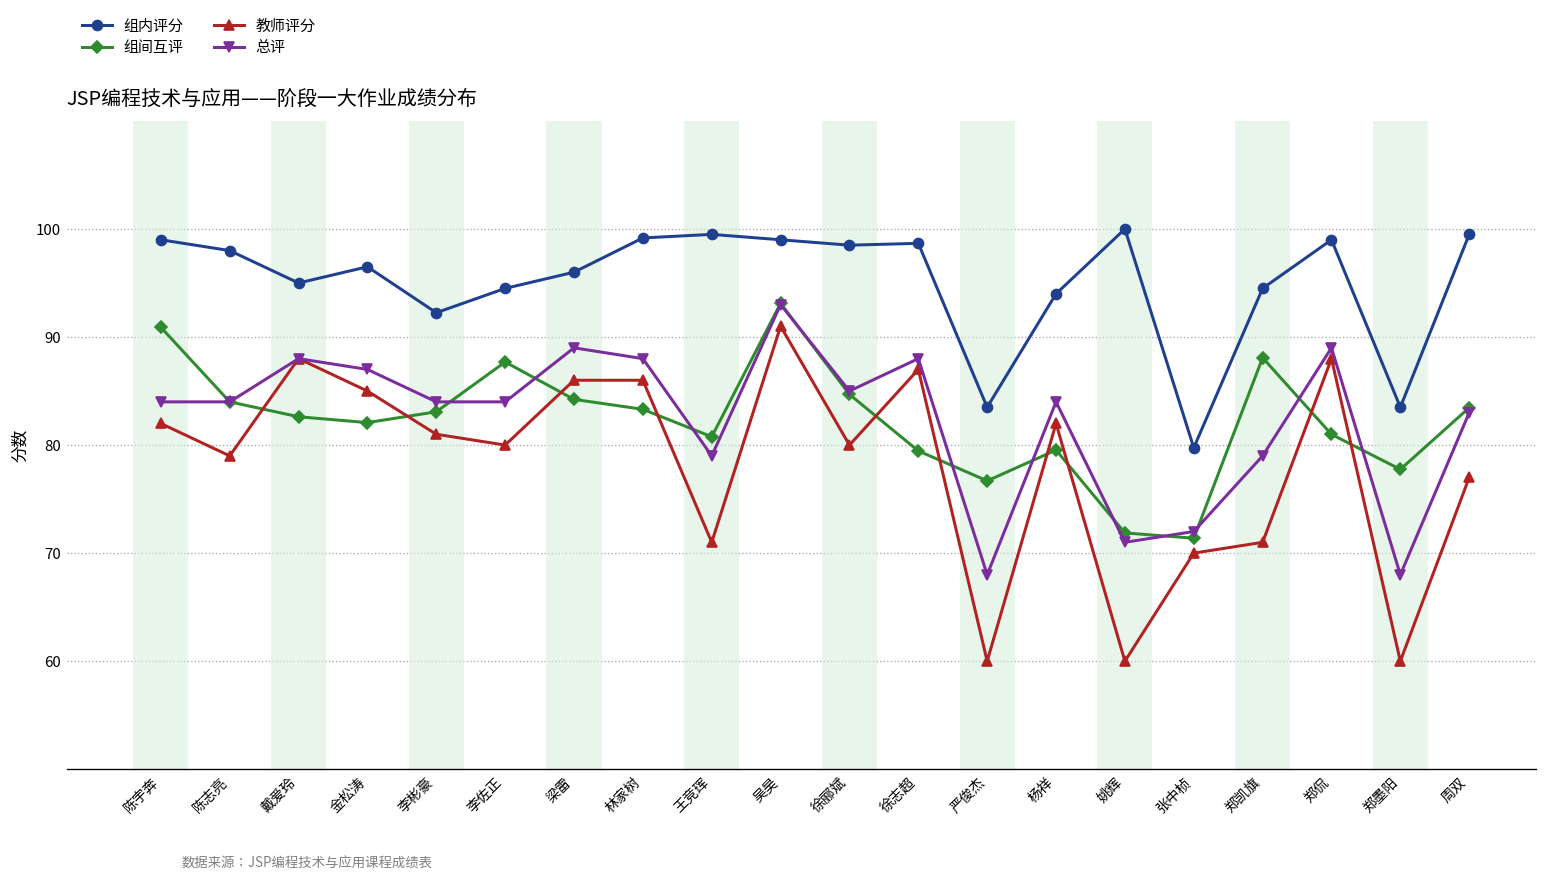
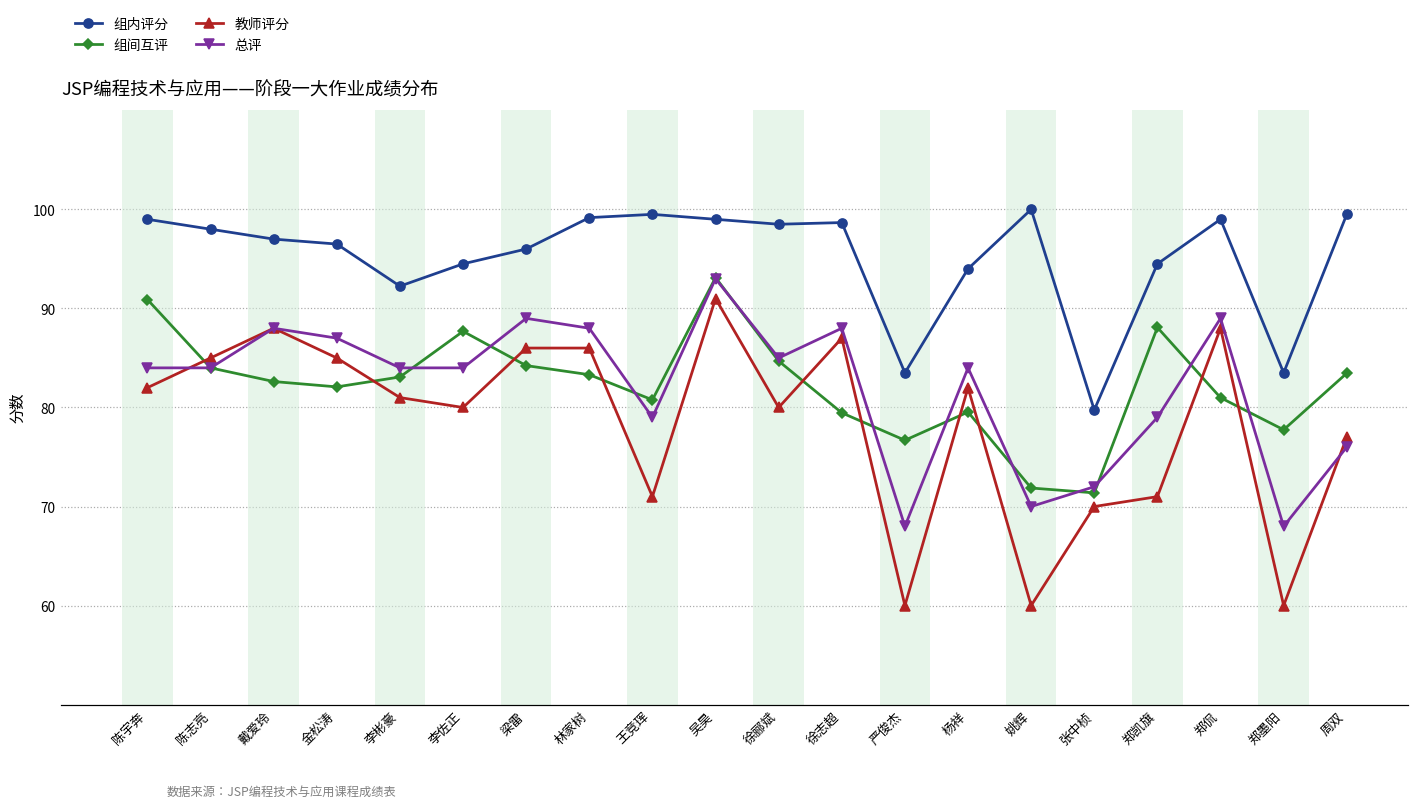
教师评分, 陈志亮: 79 -> 85
组内评分, 戴爱玲: 95 -> 97
总评, 姚辉: 71 -> 70
总评, 周双: 83 -> 76
